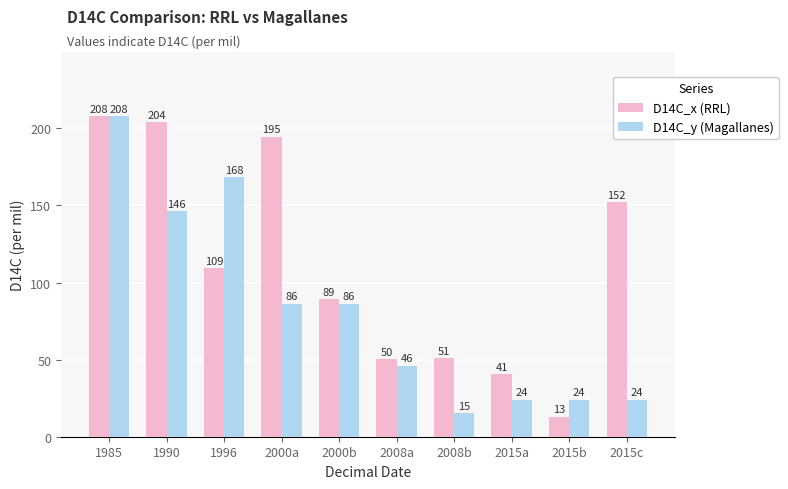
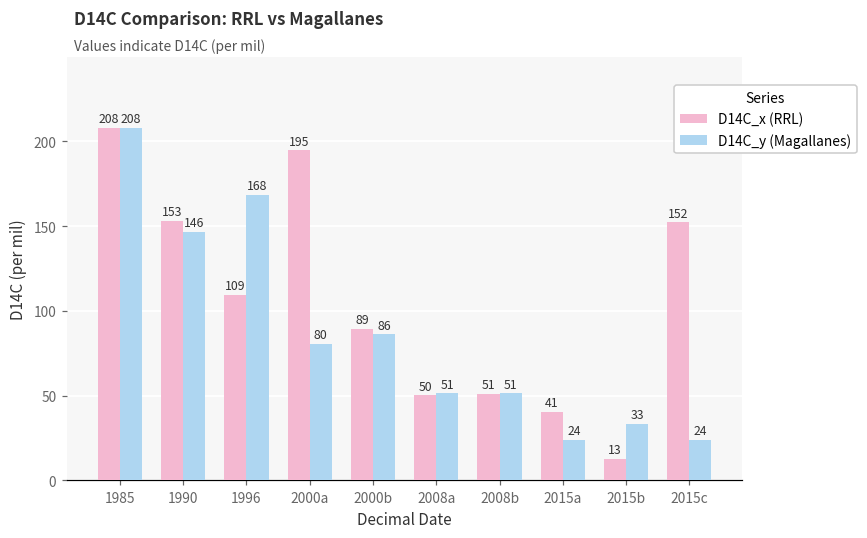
D14C_x (RRL), 1990: 204 -> 153
D14C_y (Magallanes), 2000a: 86 -> 80
D14C_y (Magallanes), 2008a: 46 -> 51
D14C_y (Magallanes), 2008b: 15 -> 51
D14C_y (Magallanes), 2015b: 24 -> 33
